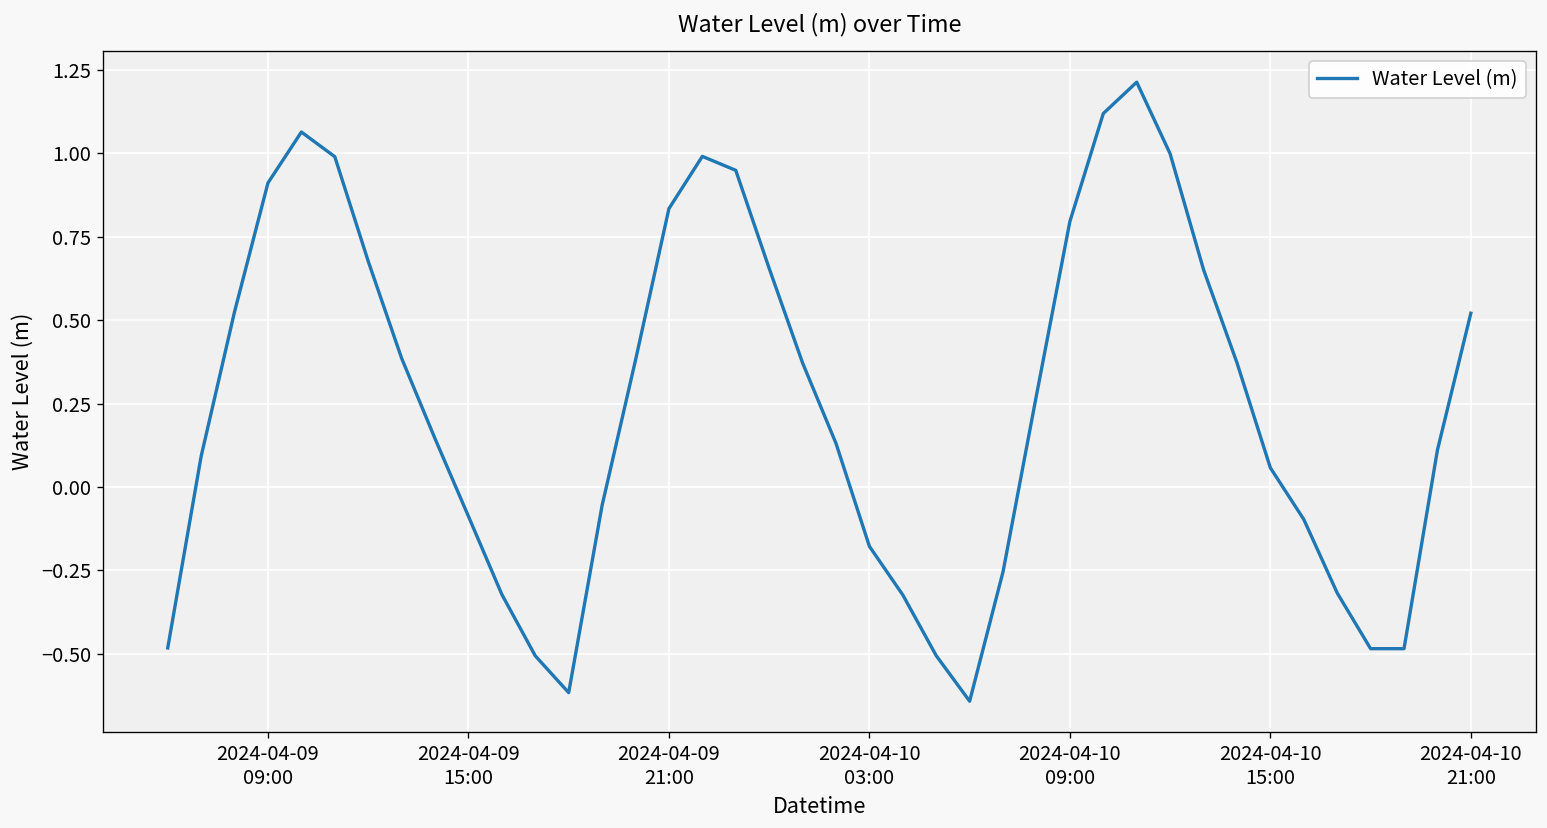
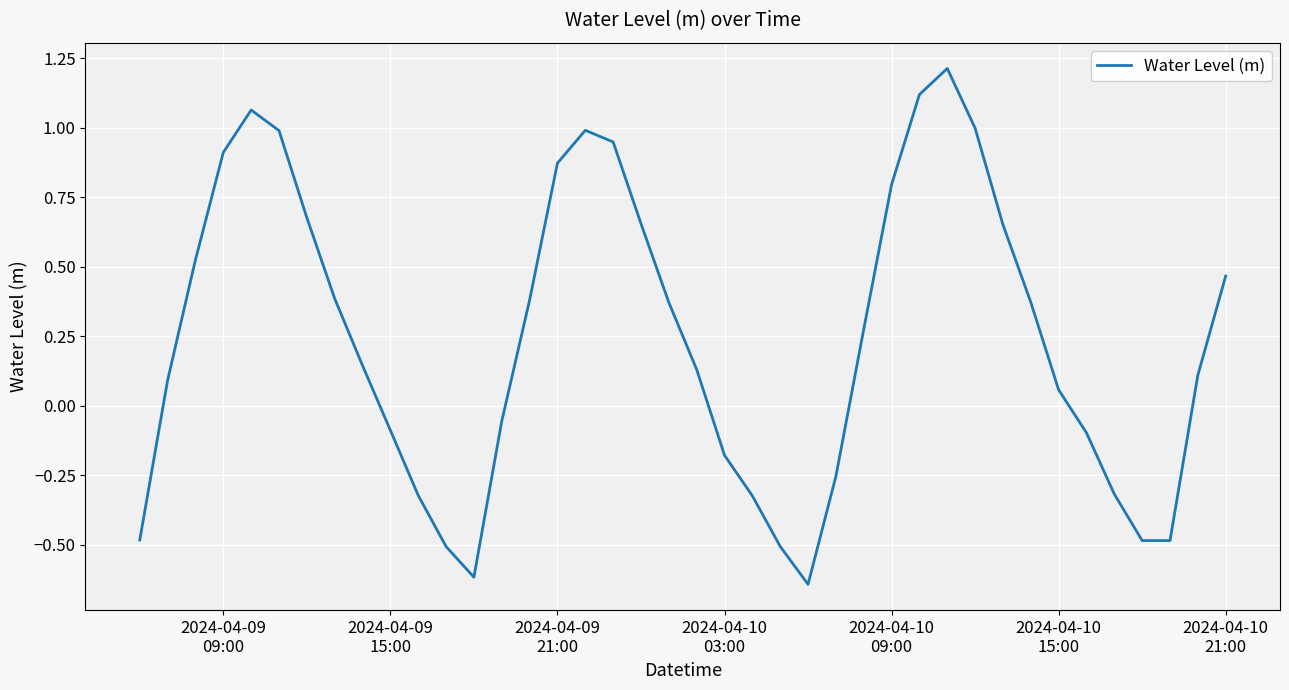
2024-04-09 21:00: 0.83 -> 0.87
2024-04-10 21:00: 0.52 -> 0.47
